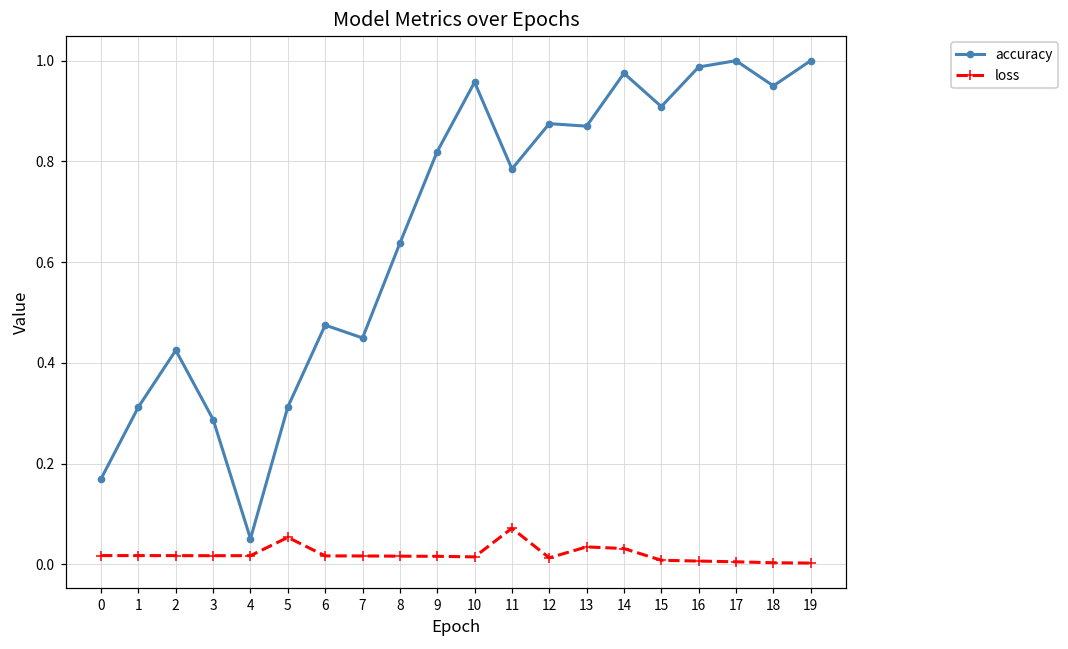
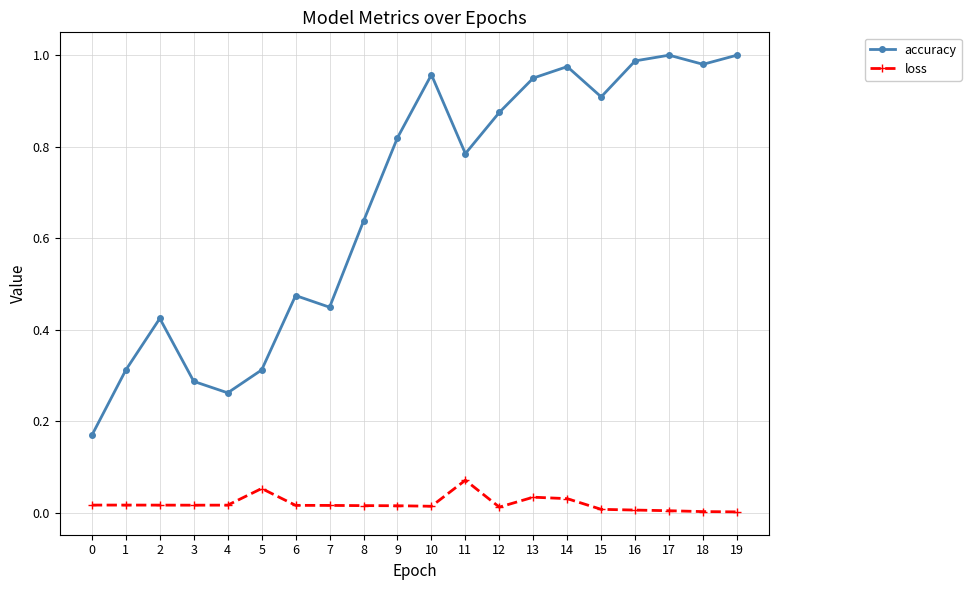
accuracy, 4: 0.05 -> 0.26
accuracy, 13: 0.87 -> 0.95
accuracy, 18: 0.95 -> 0.98
